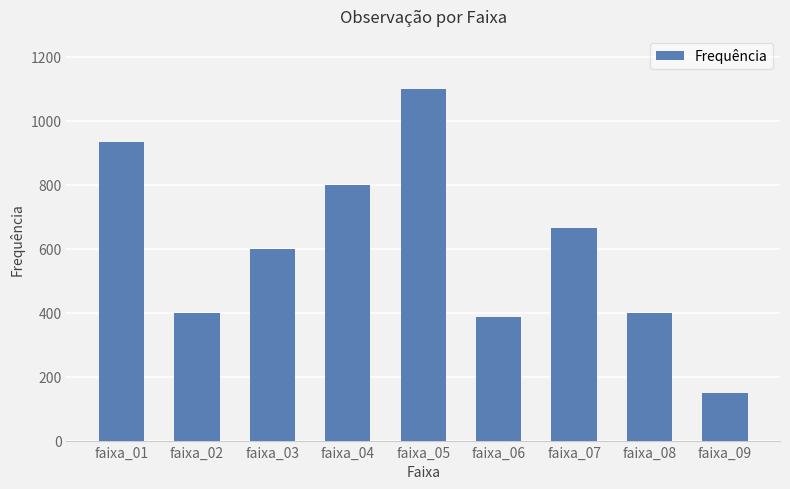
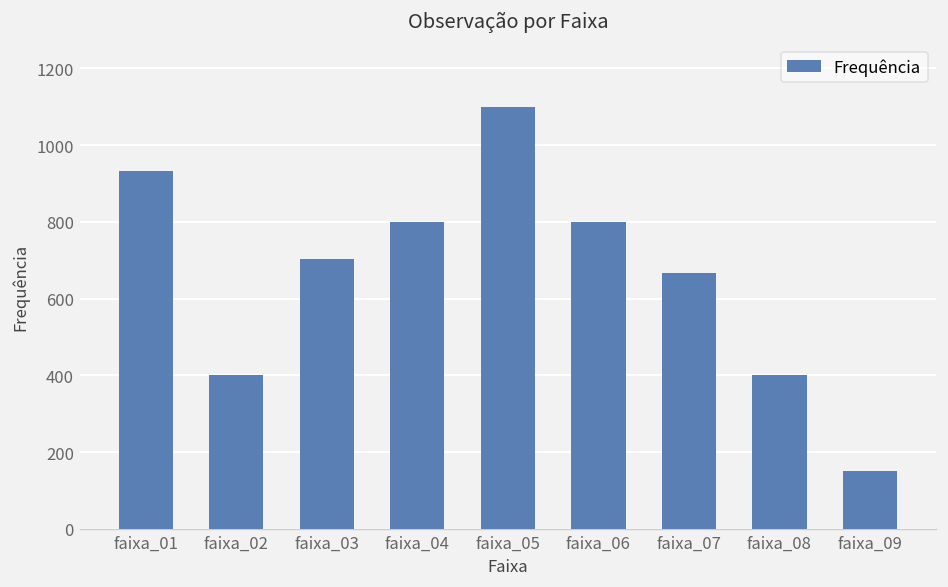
faixa_03: 600 -> 700
faixa_06: 390 -> 800
